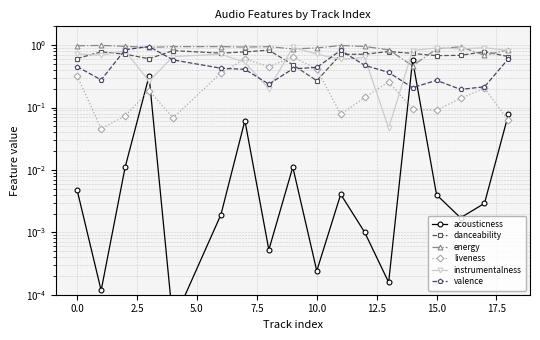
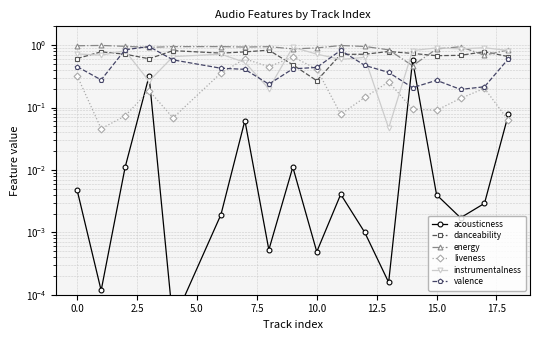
acousticness, 10.0: 0.00024 -> 0.0005
